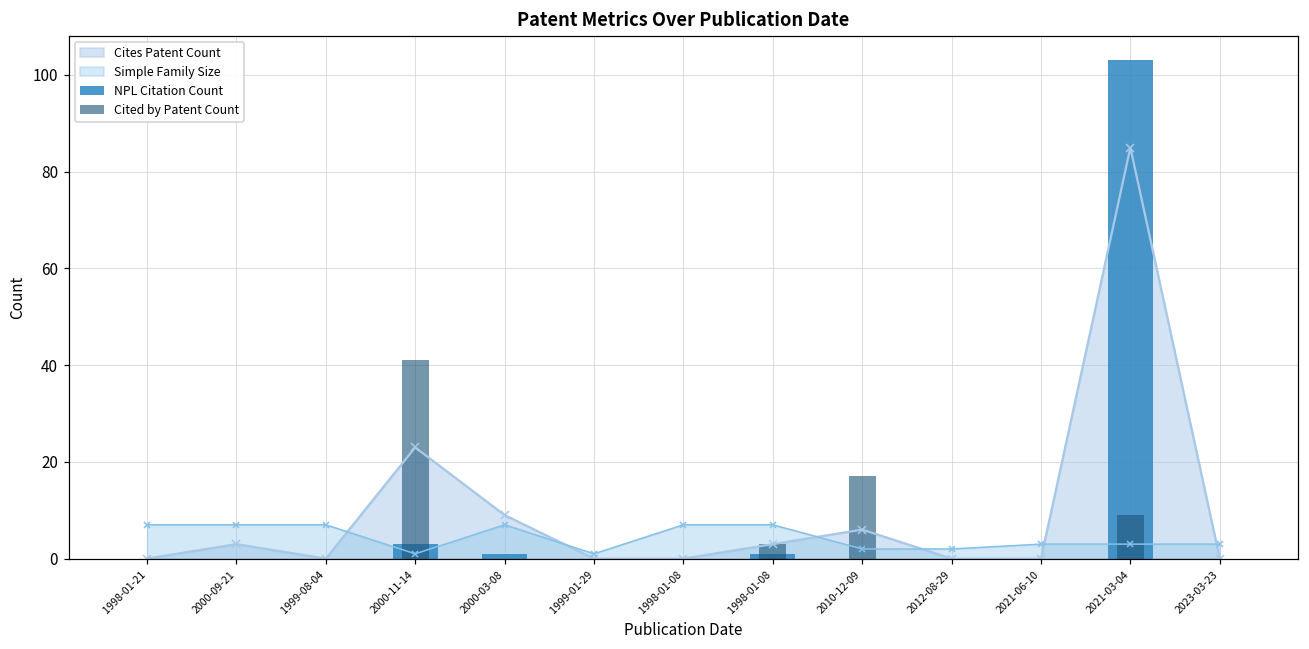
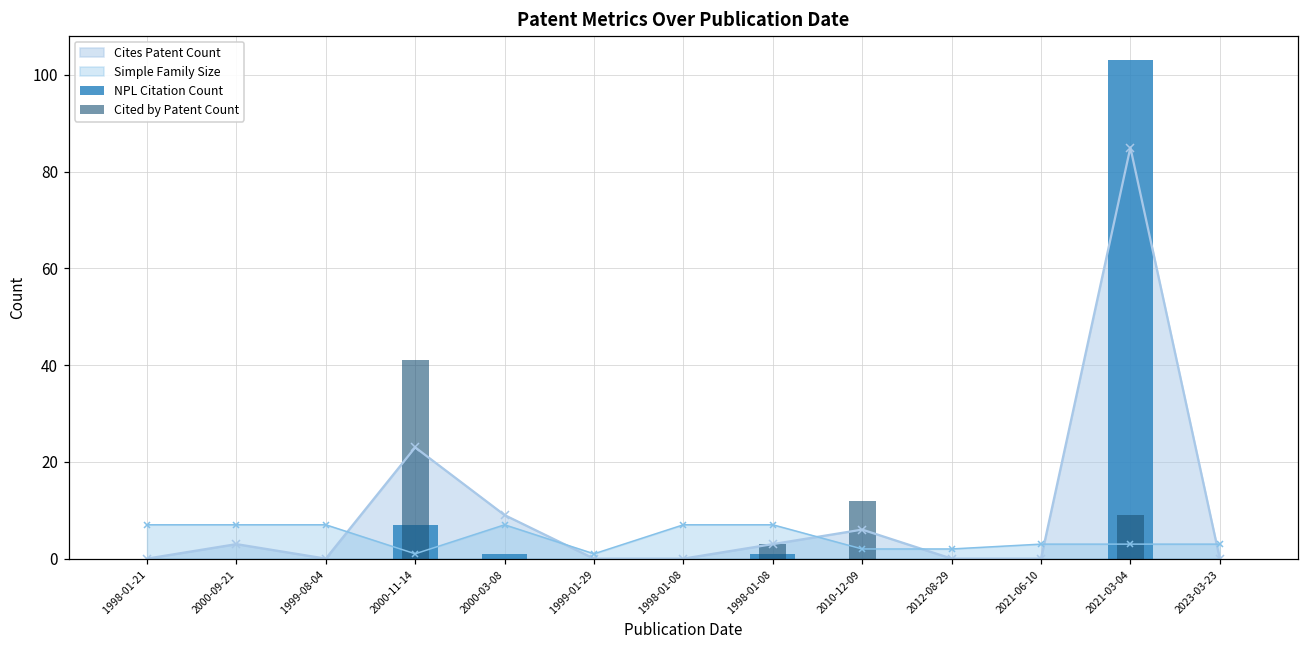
NPL Citation Count, 2000-11-14: 3 -> 7
Cited by Patent Count, 2010-12-09: 17 -> 12
